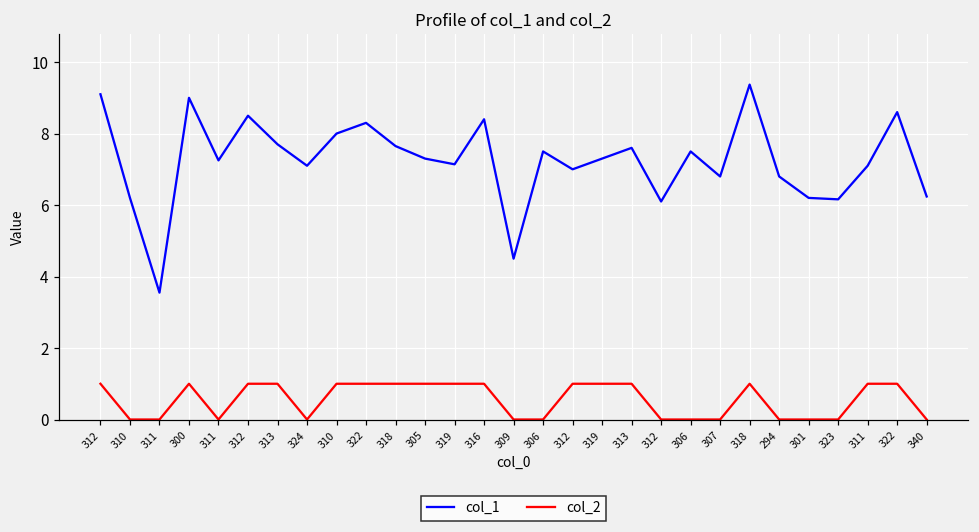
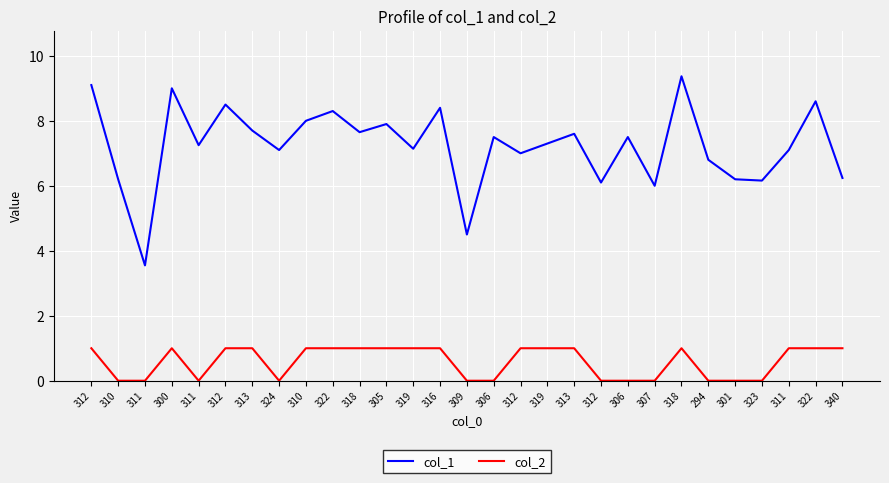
col_1, 305: 7.3 -> 7.9
col_1, 307: 6.8 -> 6.0
col_2, 340: 0 -> 1
